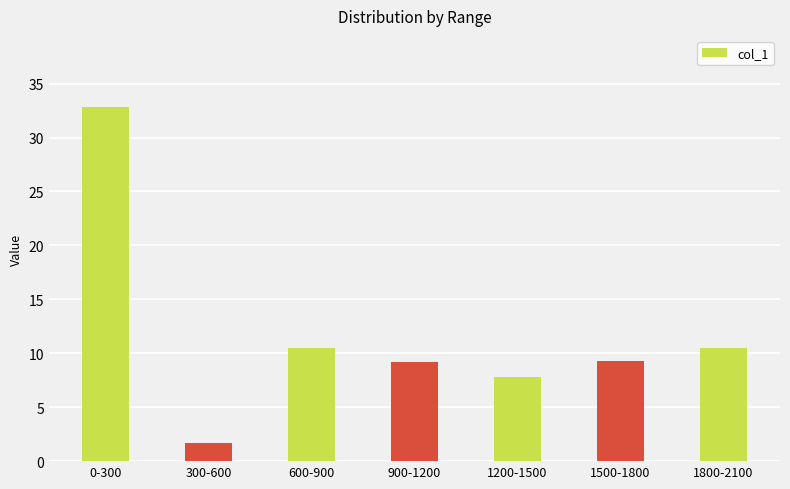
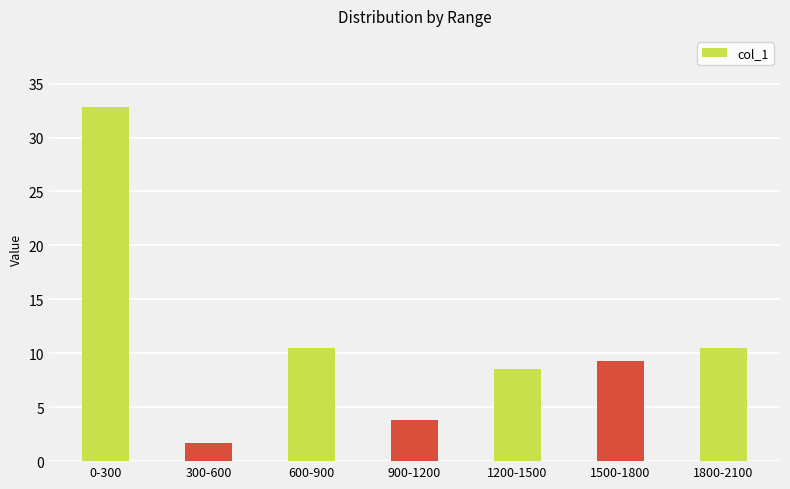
900-1200: 9.2 -> 3.8
1200-1500: 7.8 -> 8.5
